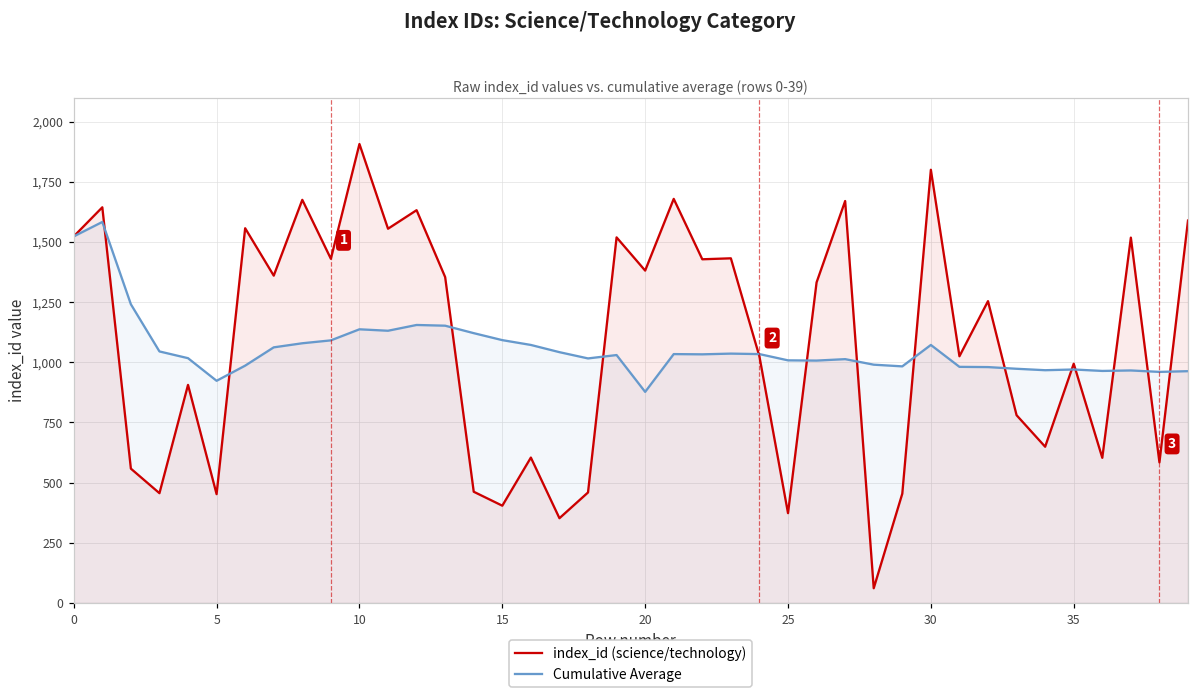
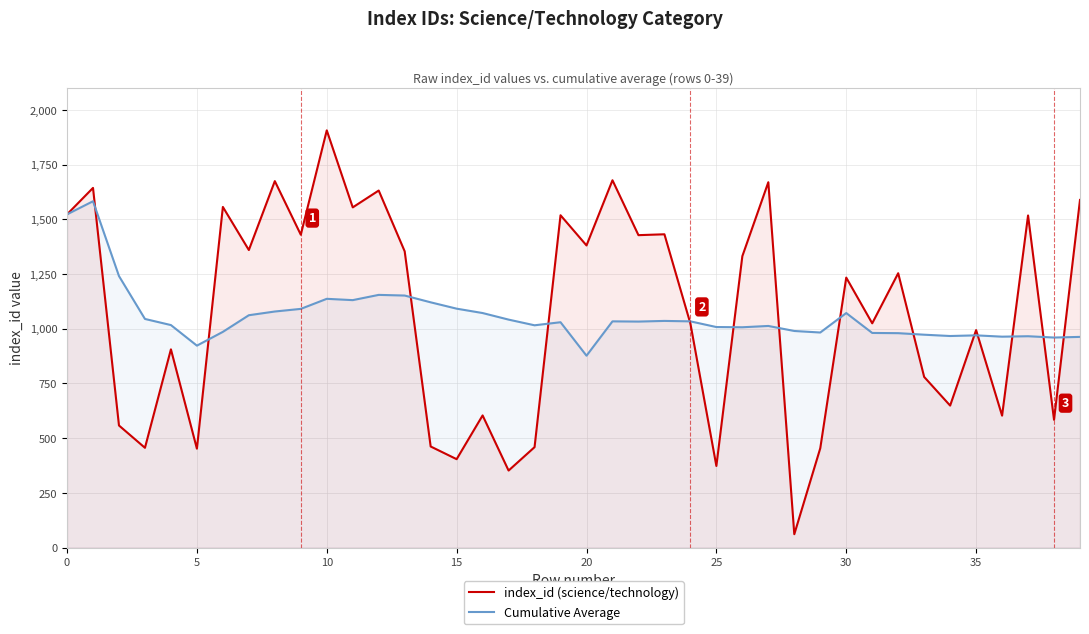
index_id (science/technology), 30: 1,800 -> 1,230
